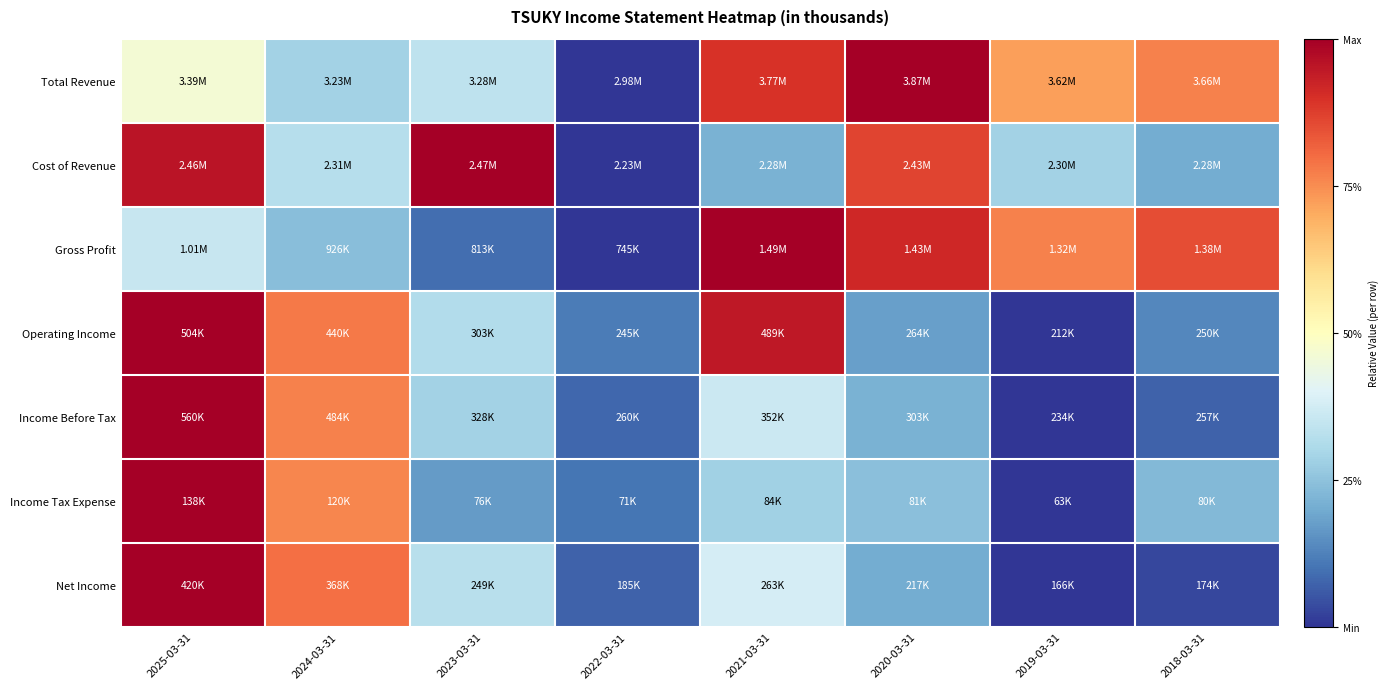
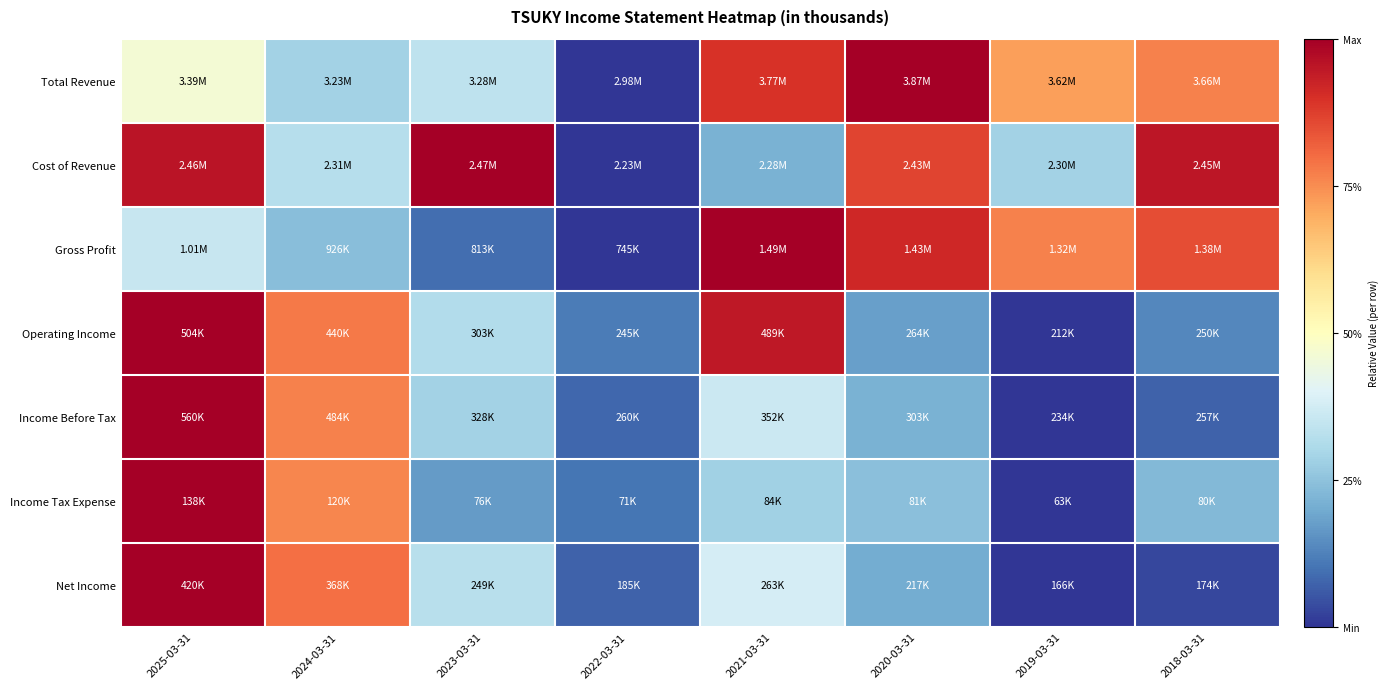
Cost of Revenue, 2018-03-31: 2.28M -> 2.45M
